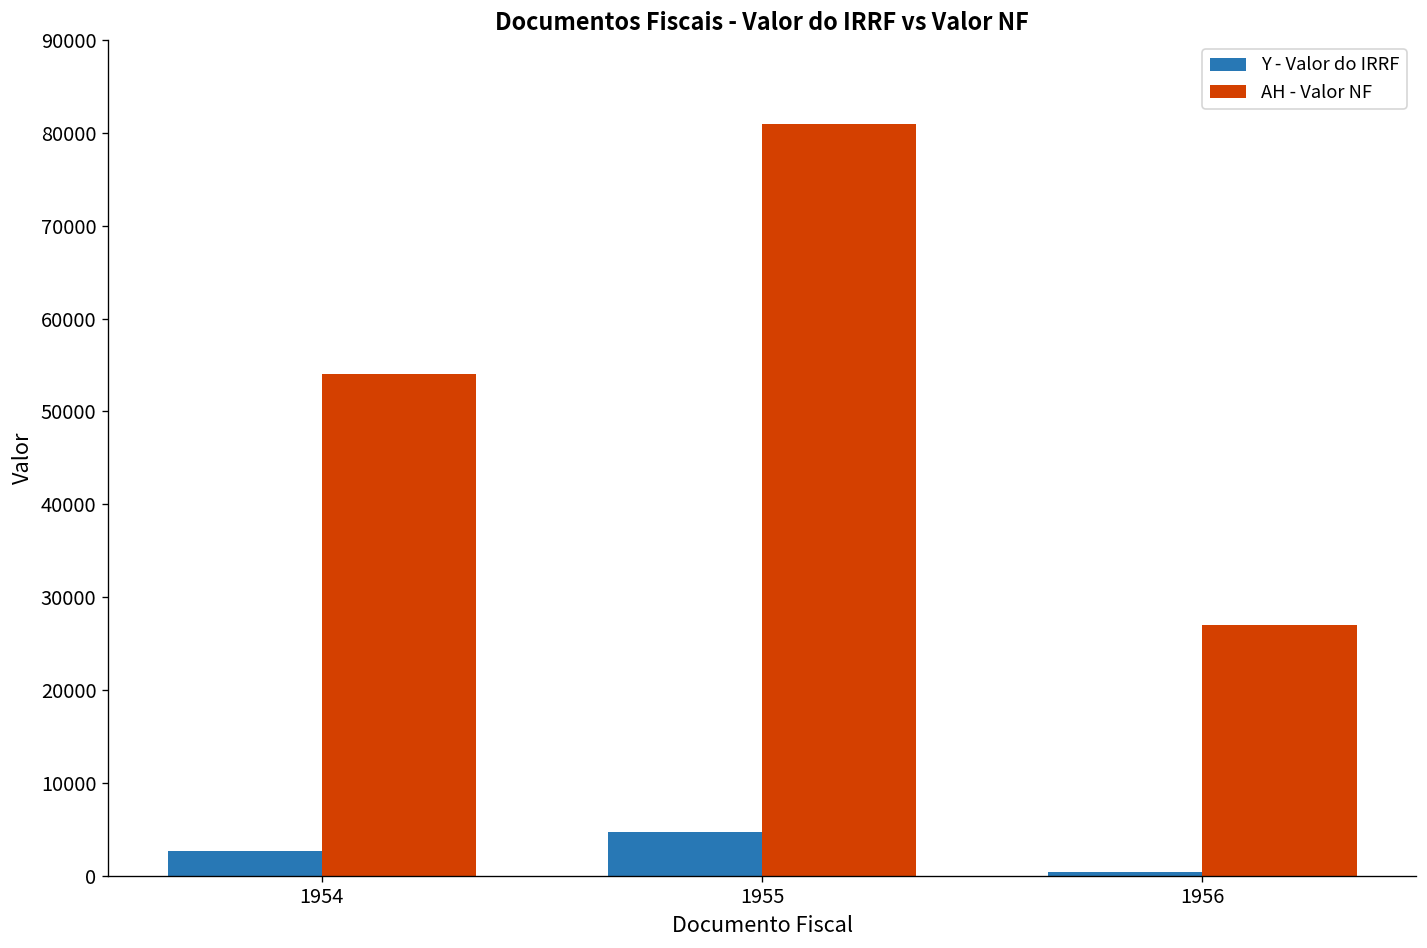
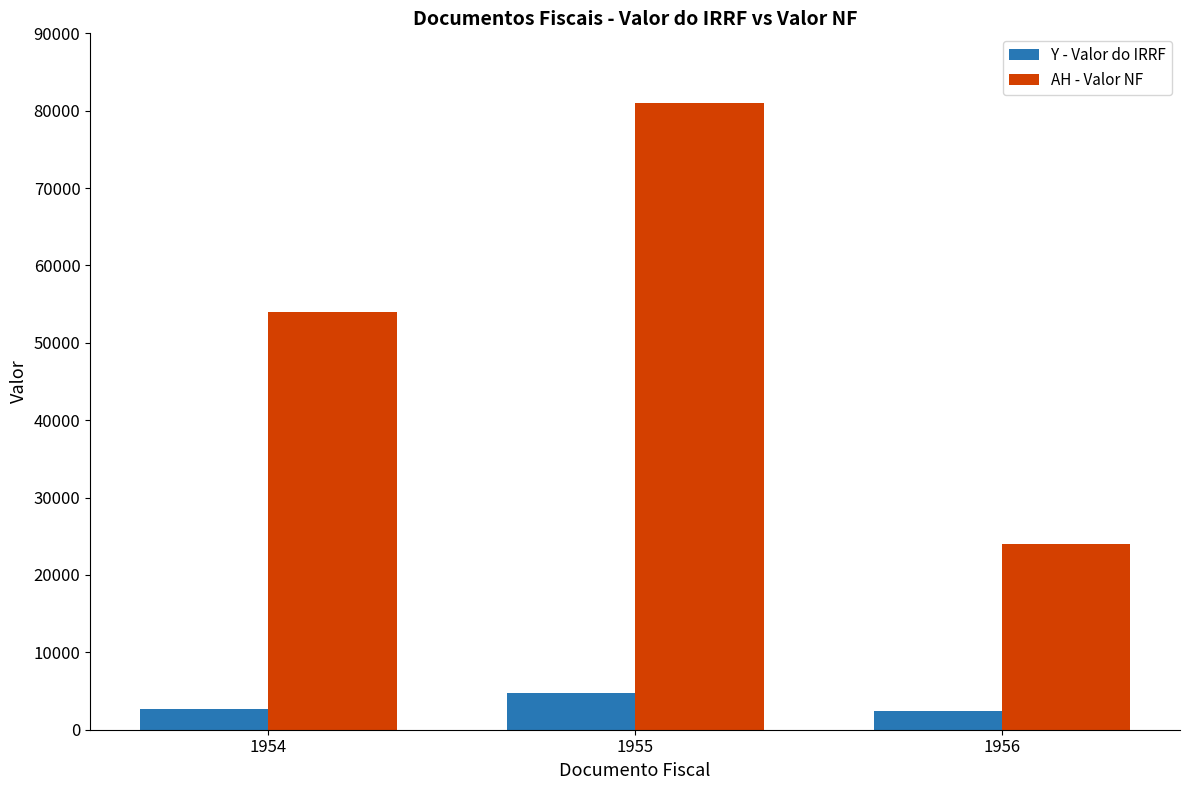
Y - Valor do IRRF, 1956: 0 -> 2000
AH - Valor NF, 1956: 27000 -> 24000
